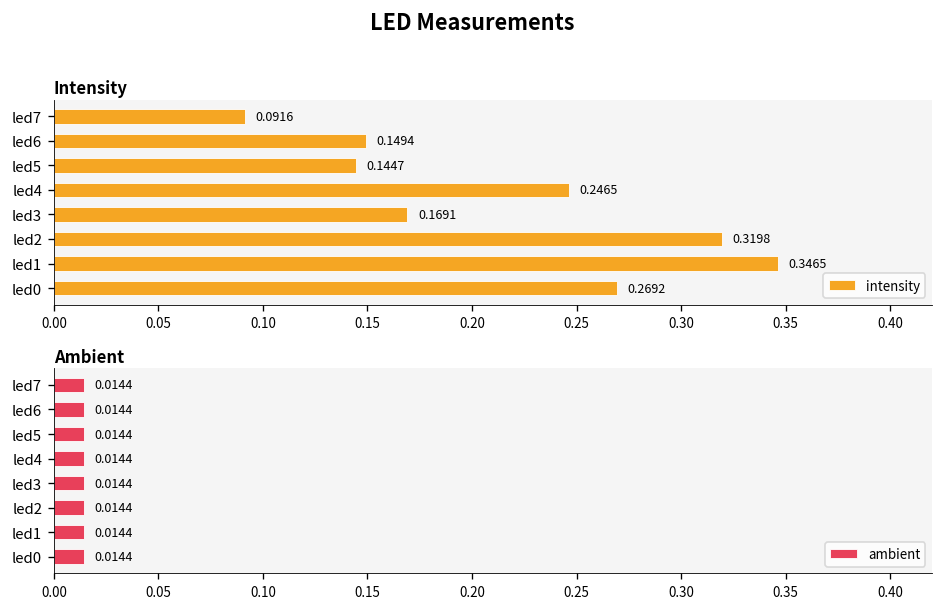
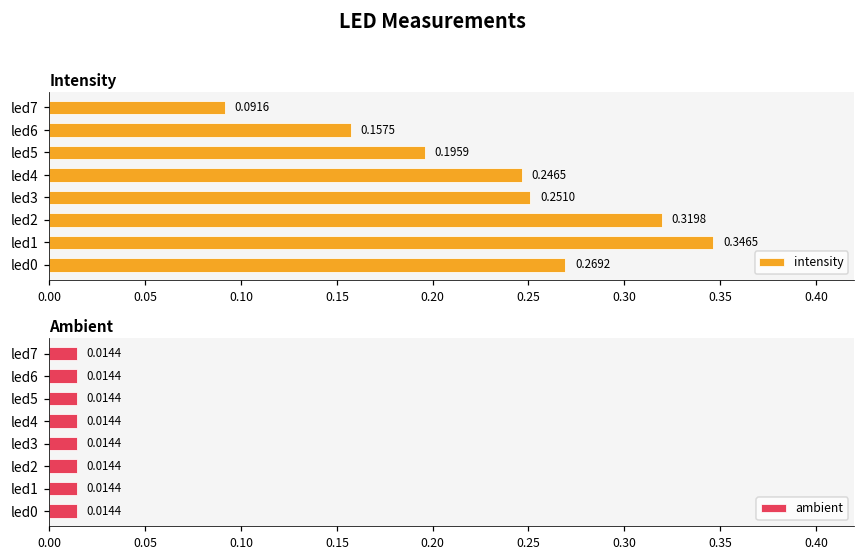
Intensity, led6: 0.1494 -> 0.1575
Intensity, led5: 0.1447 -> 0.1959
Intensity, led3: 0.1691 -> 0.2510
